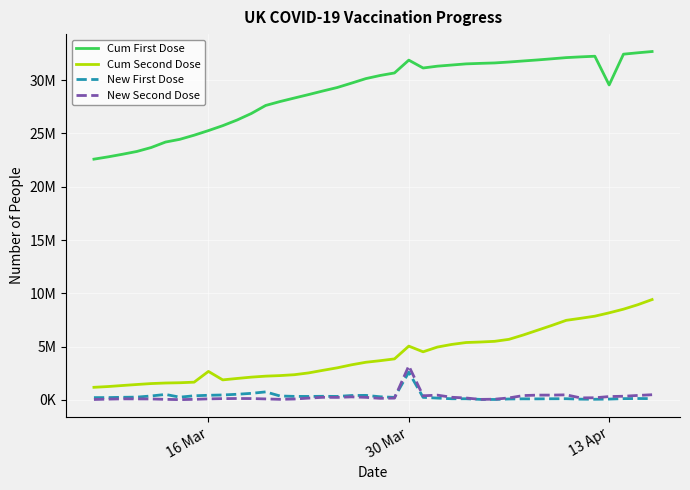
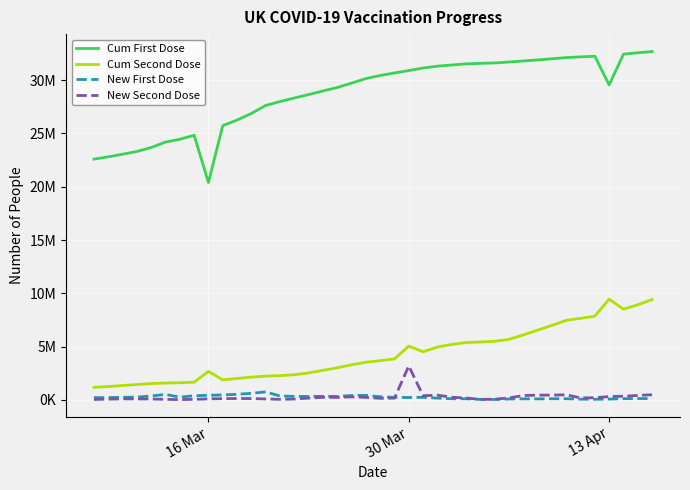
Cum First Dose, 16 Mar: 25300000 -> 20400000
Cum First Dose, 30 Mar: 31900000 -> 30900000
New First Dose, 30 Mar: 2600000 -> 200000
Cum Second Dose, 13 Apr: 8200000 -> 9500000
